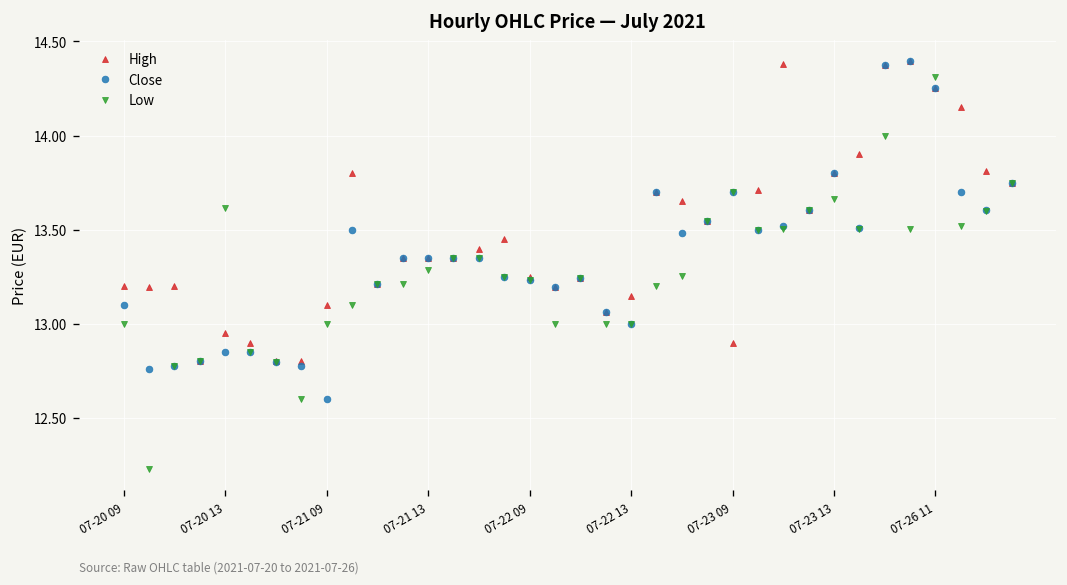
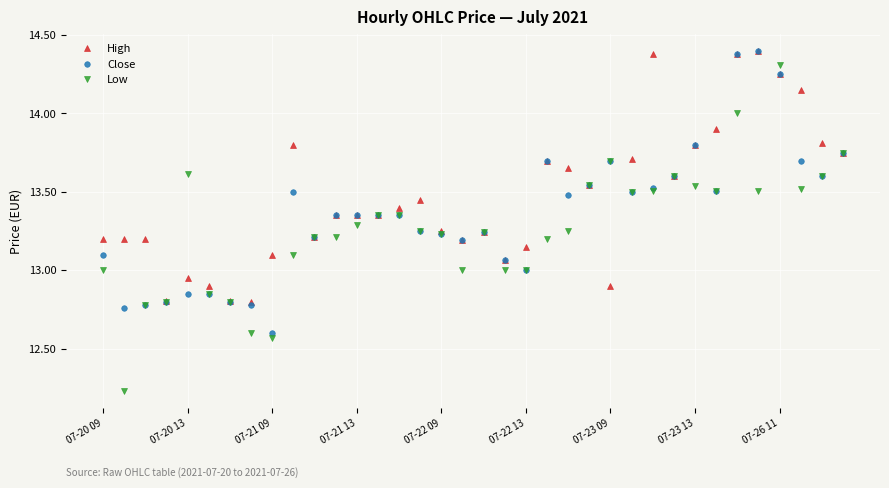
Low, 07-21 09: 13.00 -> 12.57
Low, 07-23 13: 13.66 -> 13.54
